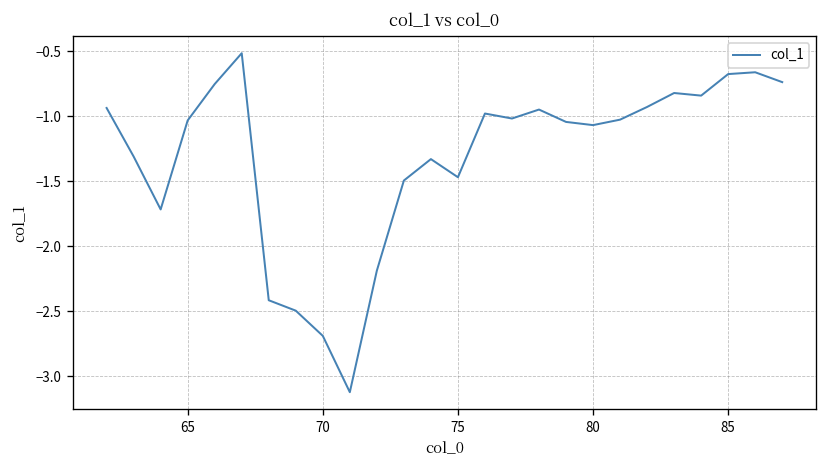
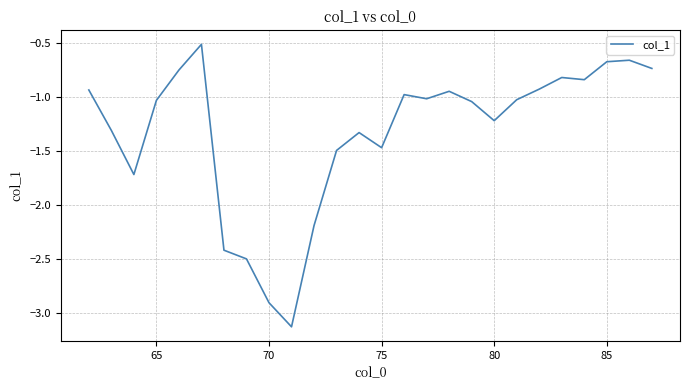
70: -2.69 -> -2.90
80: -1.07 -> -1.22
